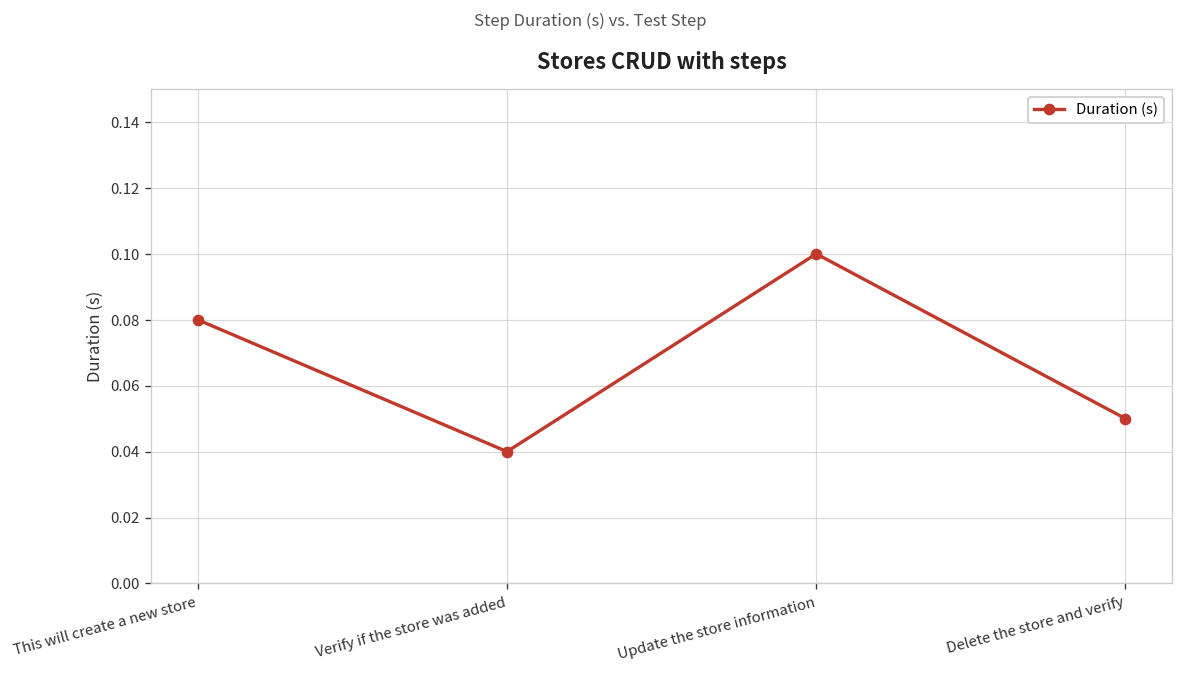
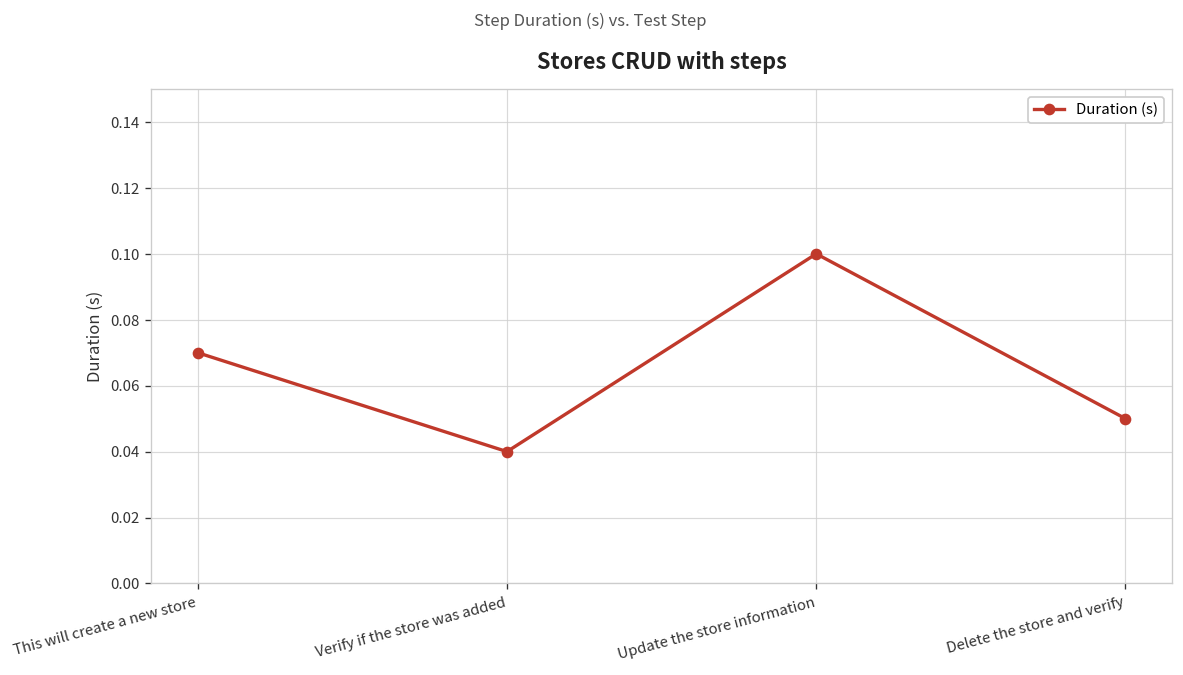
This will create a new store: 0.08 -> 0.07
